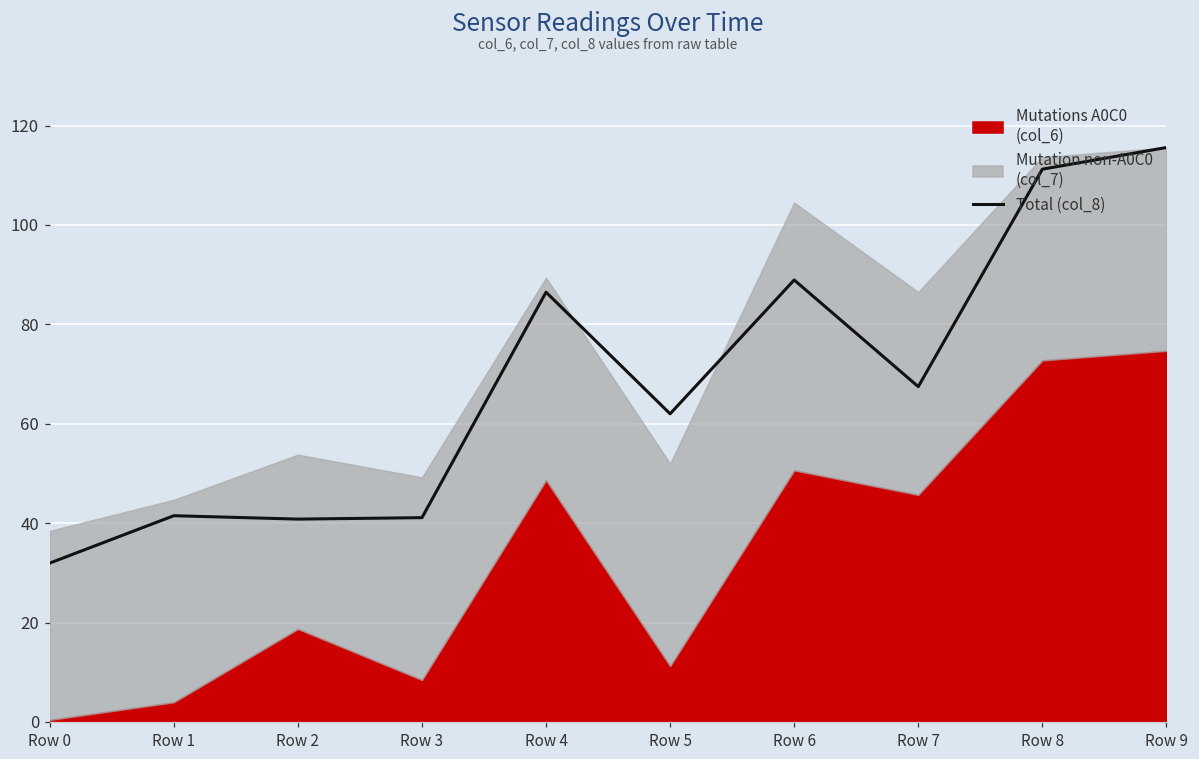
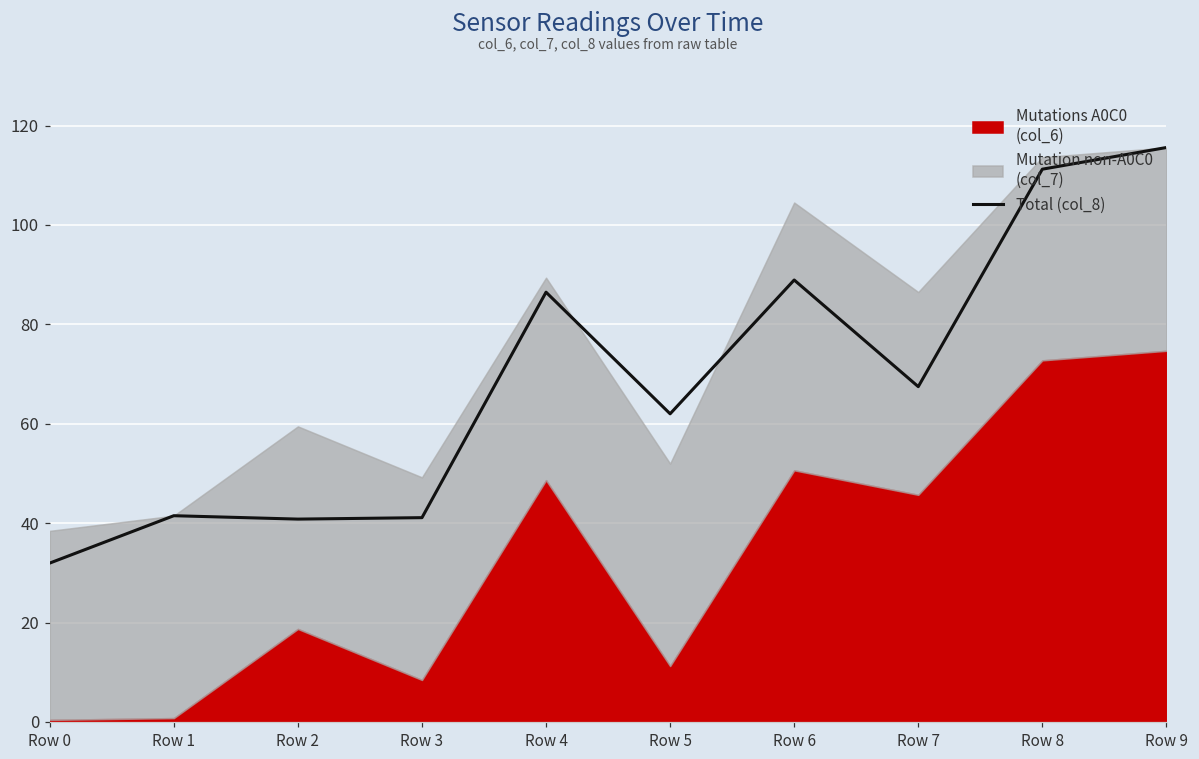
Mutations A0C0 (col_6), Row 1: 4 -> 1
Mutation non-A0C0 (col_7), Row 2: 35 -> 41
